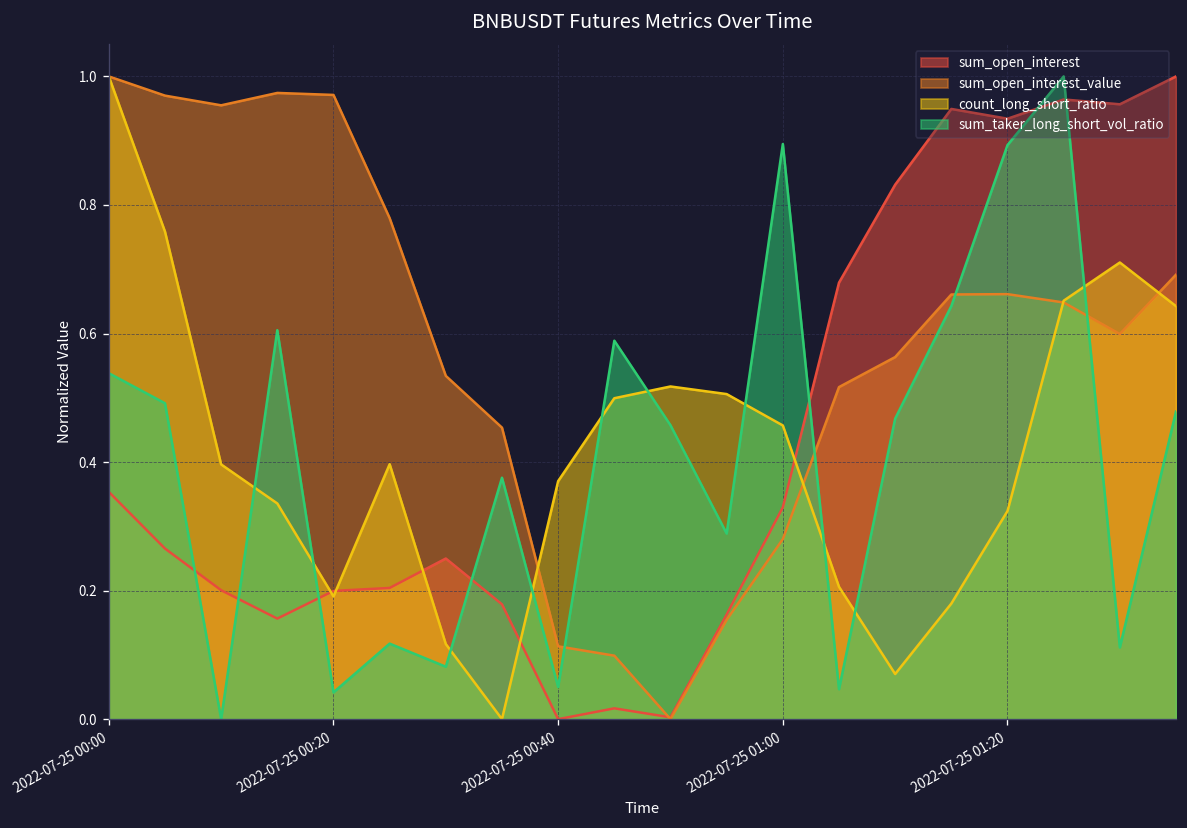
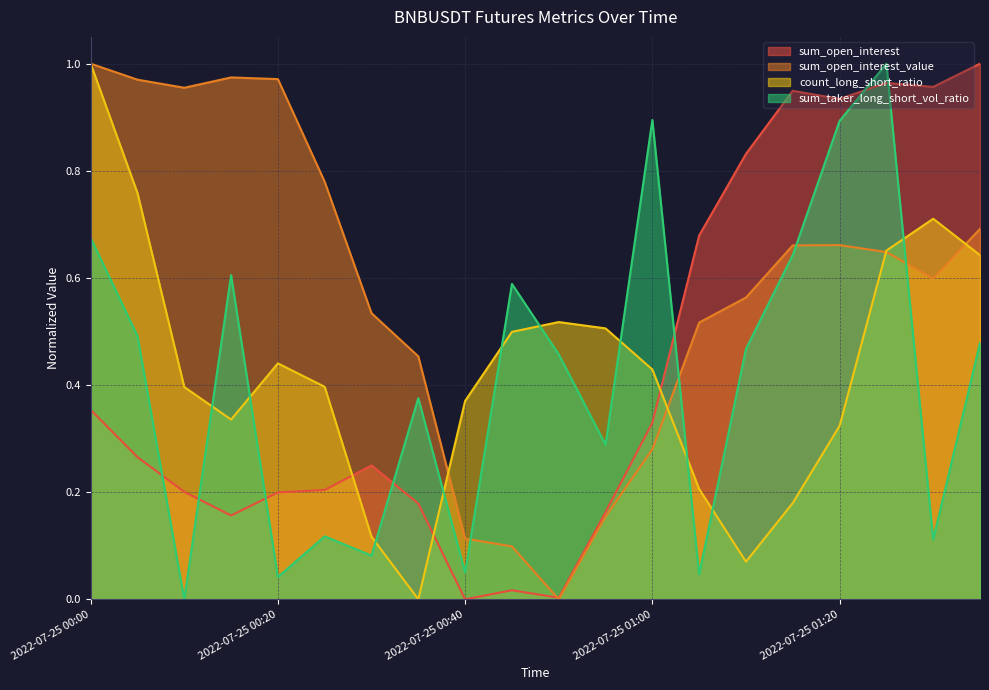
sum_taker_long_short_vol_ratio, 2022-07-25 00:00: 0.54 -> 0.67
count_long_short_ratio, 2022-07-25 00:20: 0.19 -> 0.44
count_long_short_ratio, 2022-07-25 01:00: 0.46 -> 0.43
